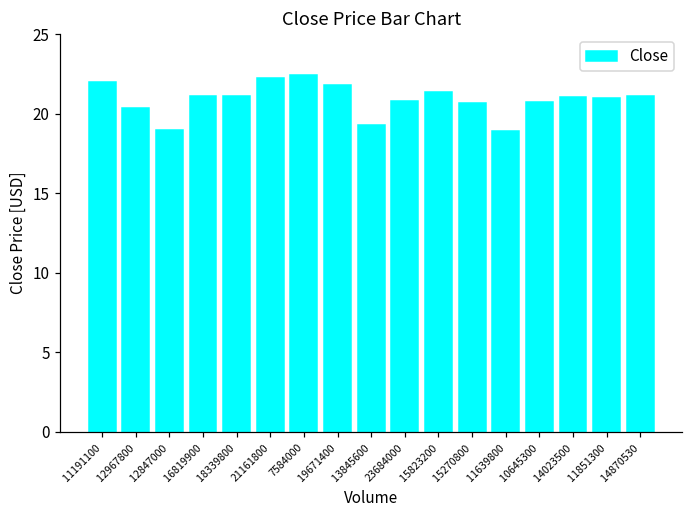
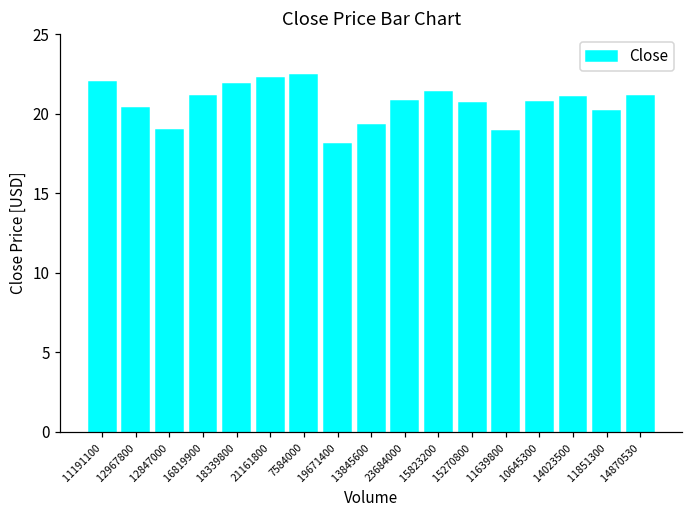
18339800: 21.1 -> 21.9
19671400: 21.8 -> 18.1
11851300: 21.0 -> 20.2
